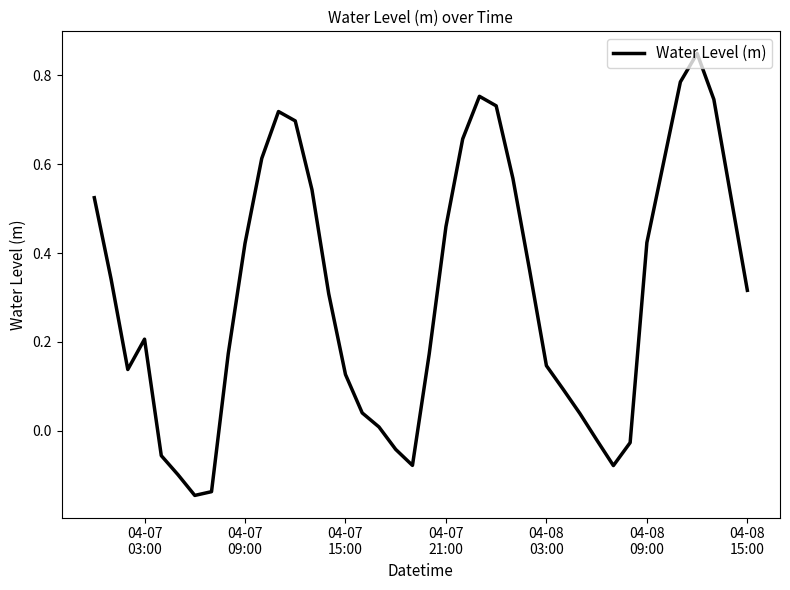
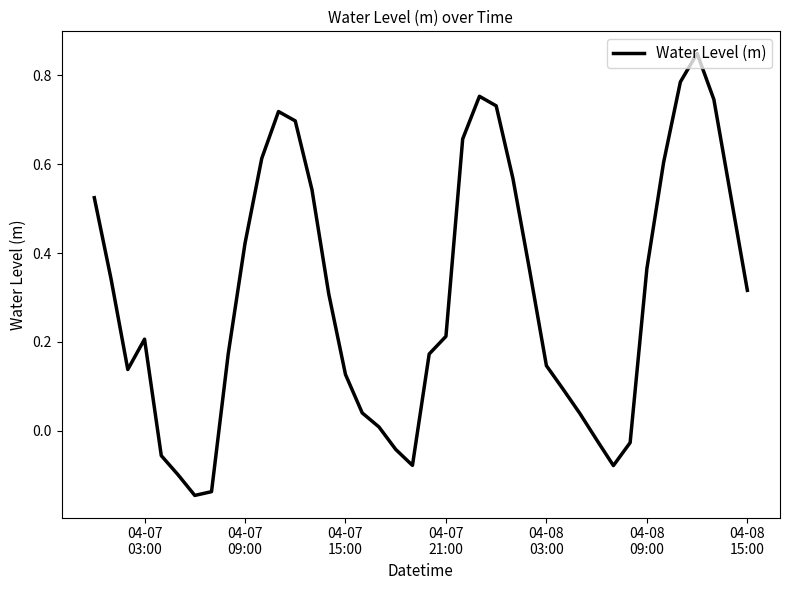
04-07 21:00: 0.46 -> 0.21
04-08 09:00: 0.42 -> 0.36
